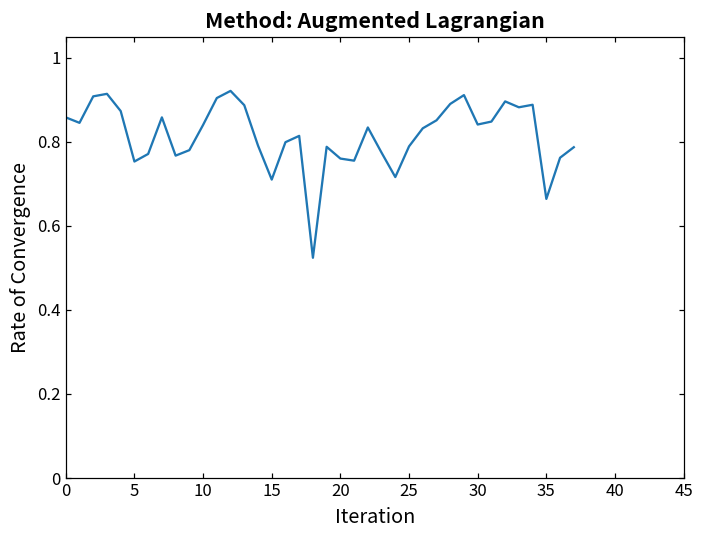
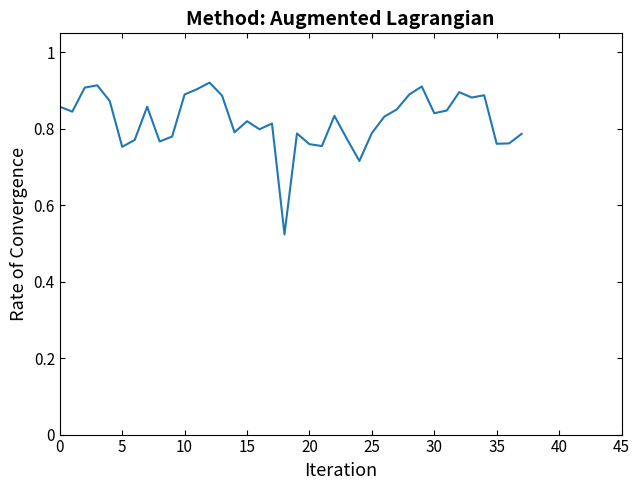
10: 0.84 -> 0.89
15: 0.71 -> 0.82
35: 0.66 -> 0.76
